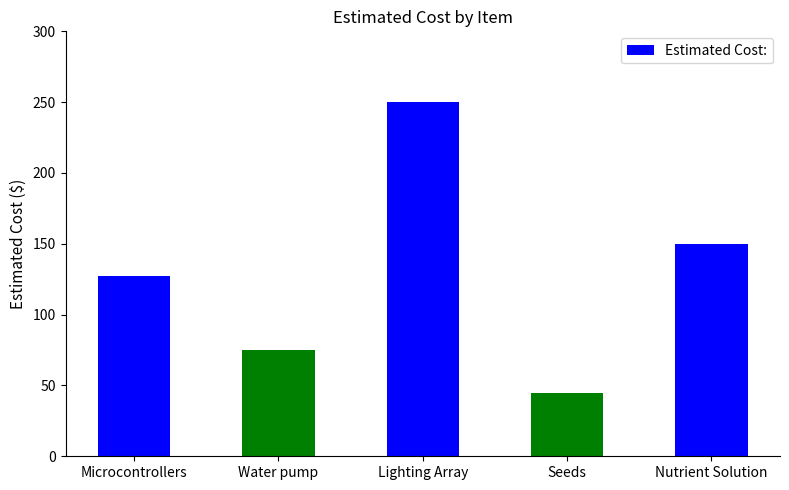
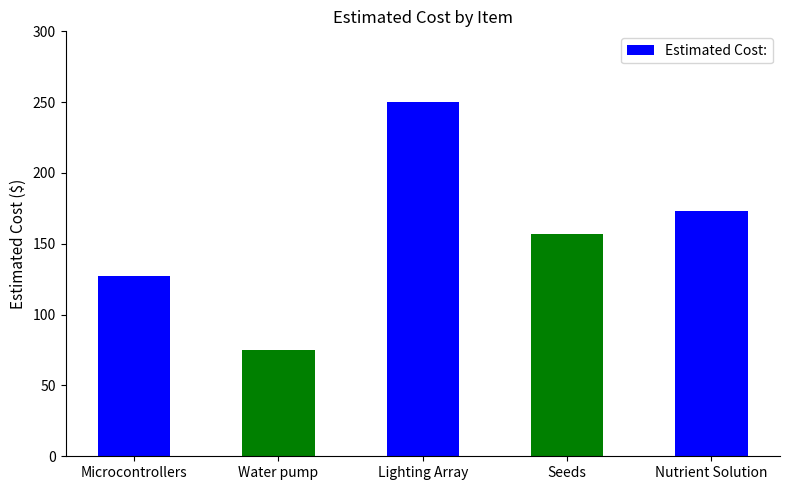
Seeds: 45 -> 157
Nutrient Solution: 150 -> 173
